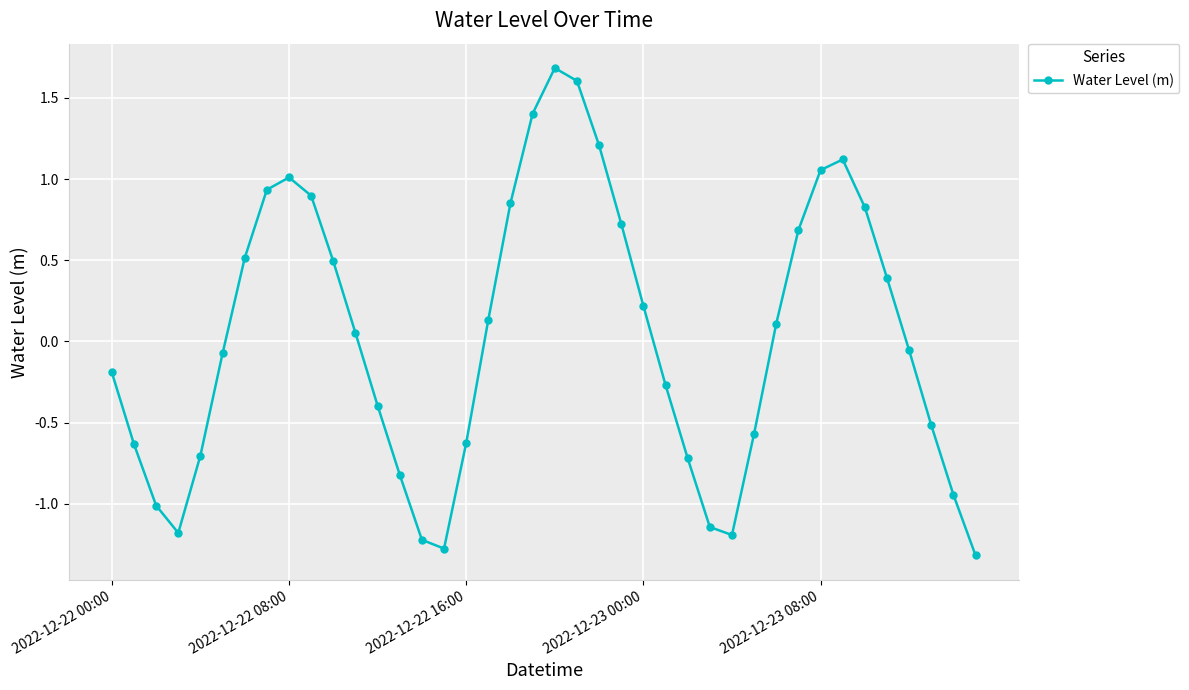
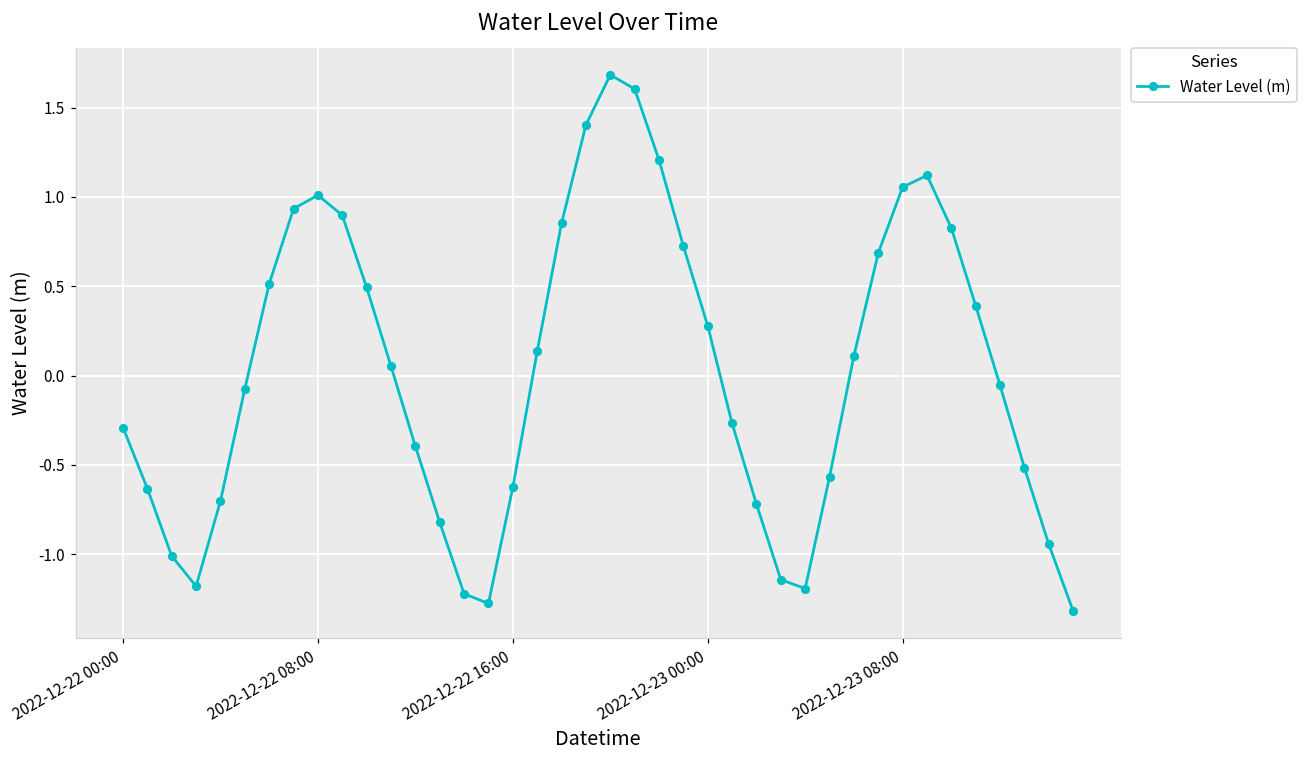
2022-12-22 00:00: -0.19 -> -0.29
2022-12-23 00:00: 0.22 -> 0.28
